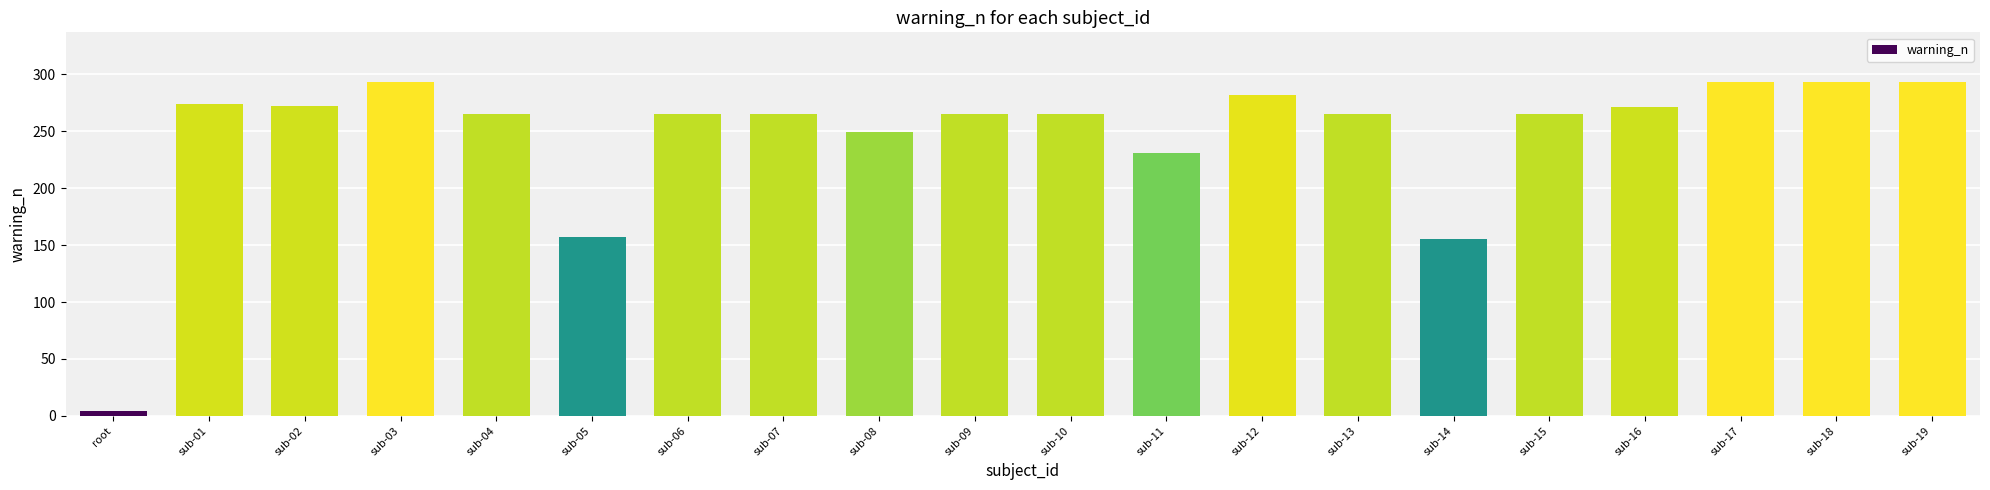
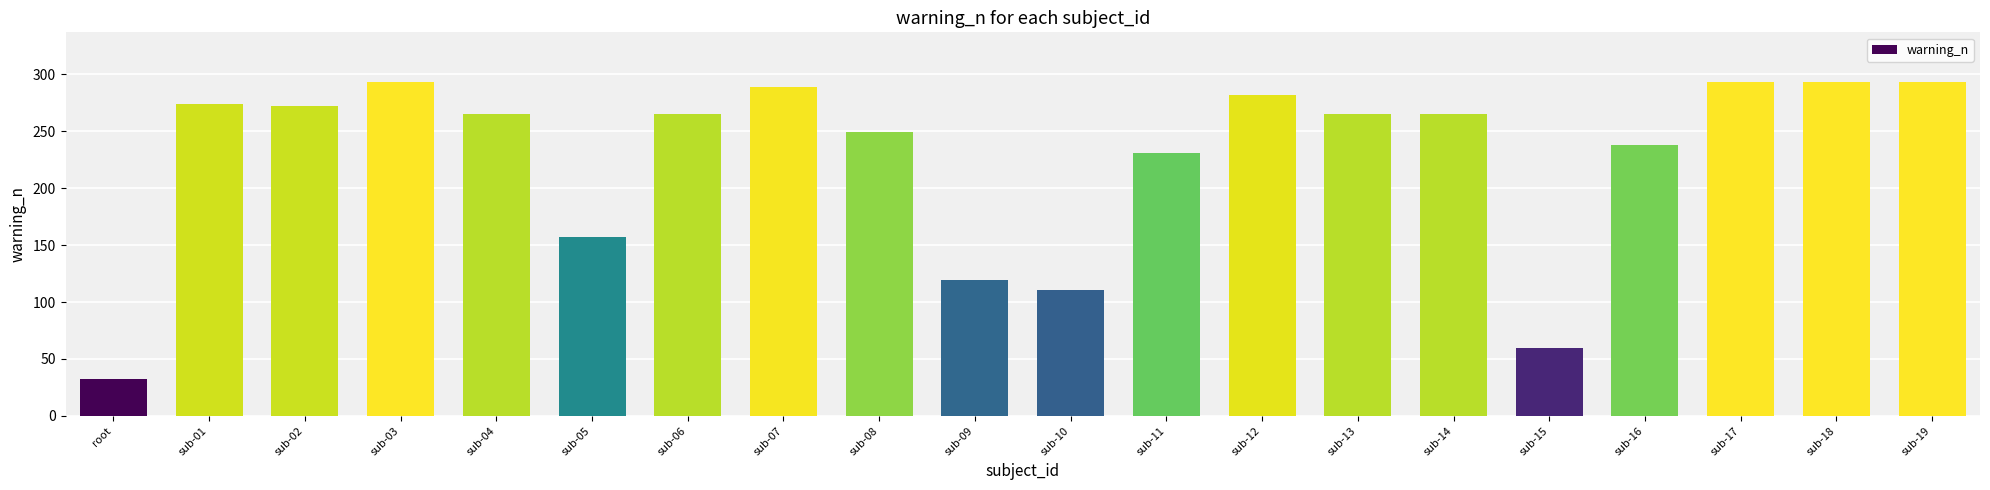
root: 4 -> 32
sub-07: 265 -> 289
sub-09: 265 -> 119
sub-10: 265 -> 111
sub-14: 155 -> 265
sub-15: 265 -> 60
sub-16: 271 -> 238
